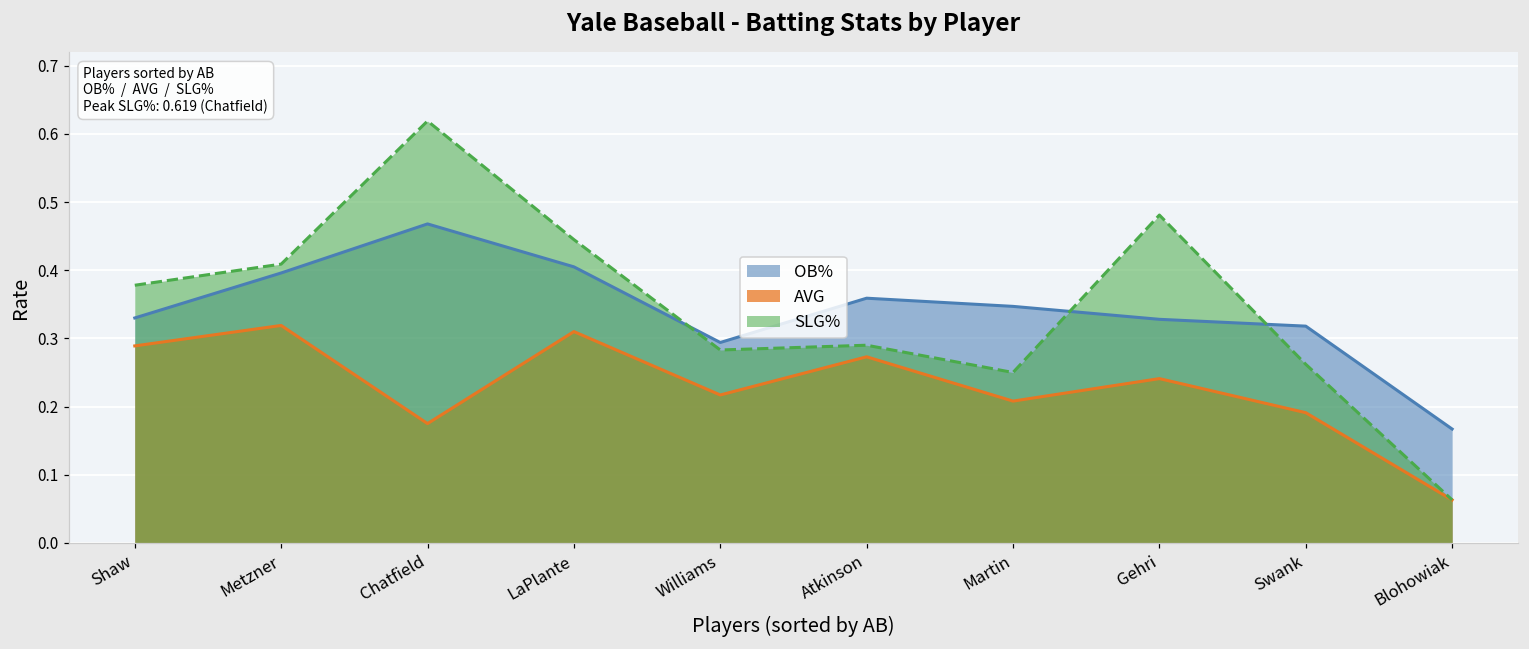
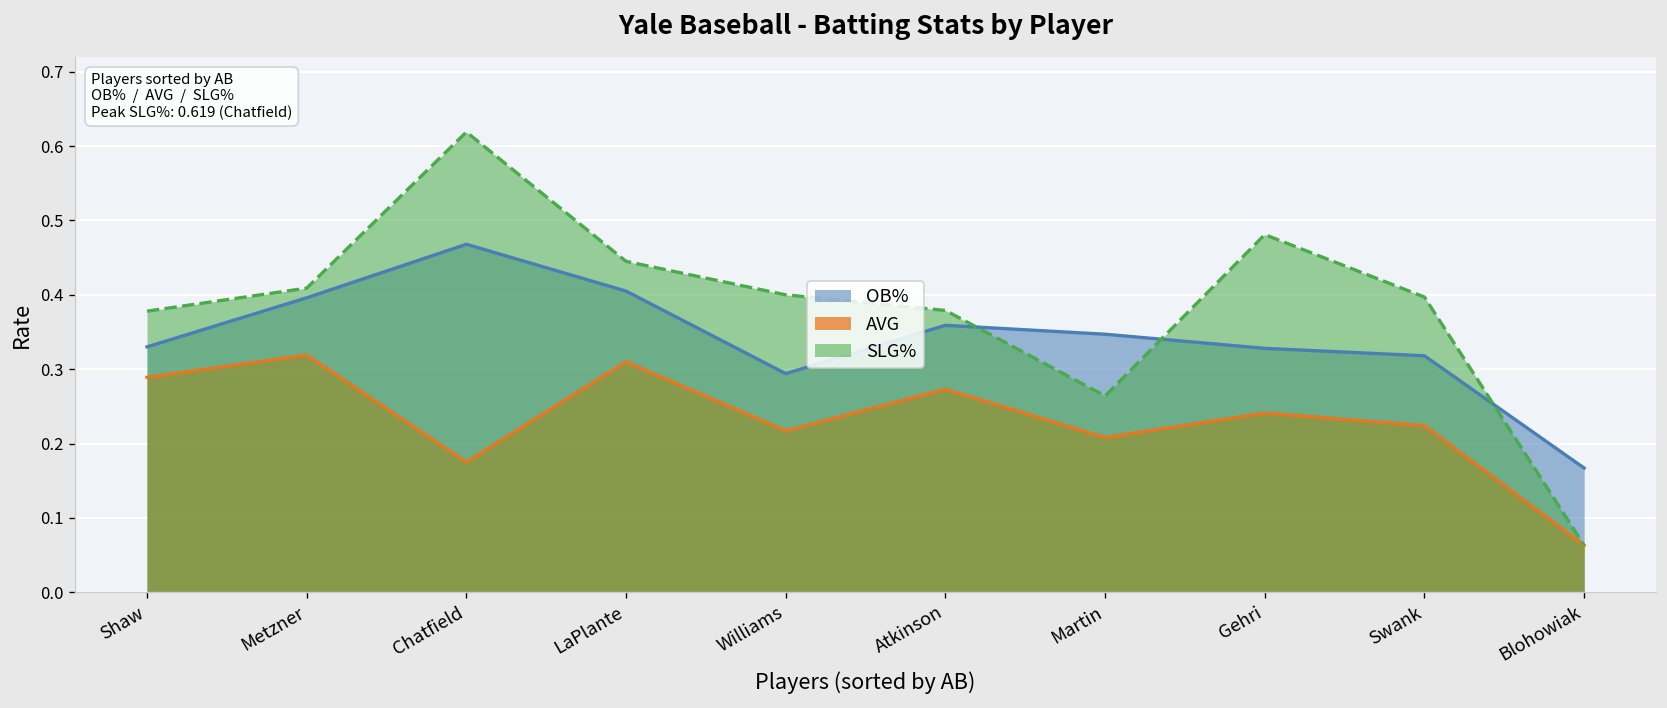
SLG%, Williams: 0.28 -> 0.40
SLG%, Atkinson: 0.29 -> 0.38
SLG%, Martin: 0.25 -> 0.26
AVG, Swank: 0.19 -> 0.22
SLG%, Swank: 0.26 -> 0.40
